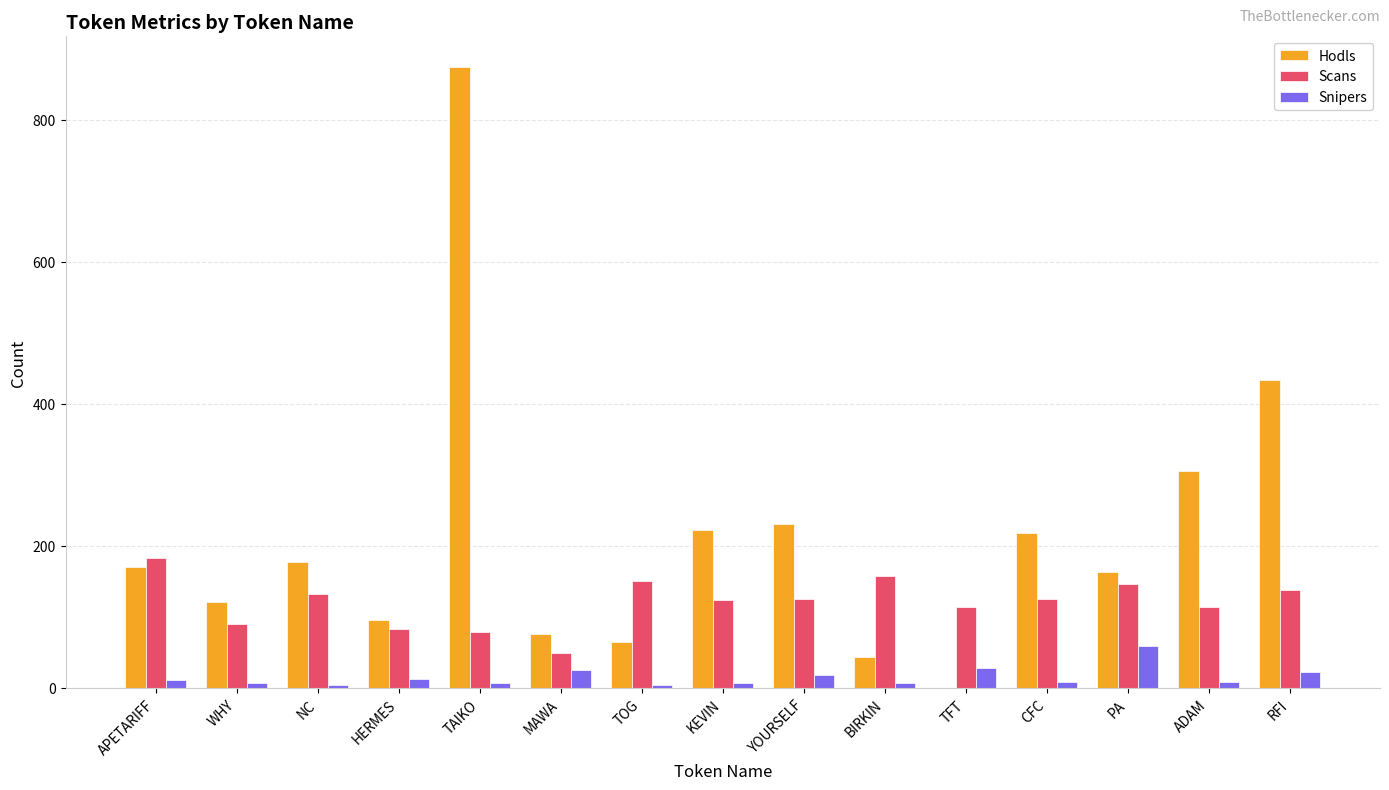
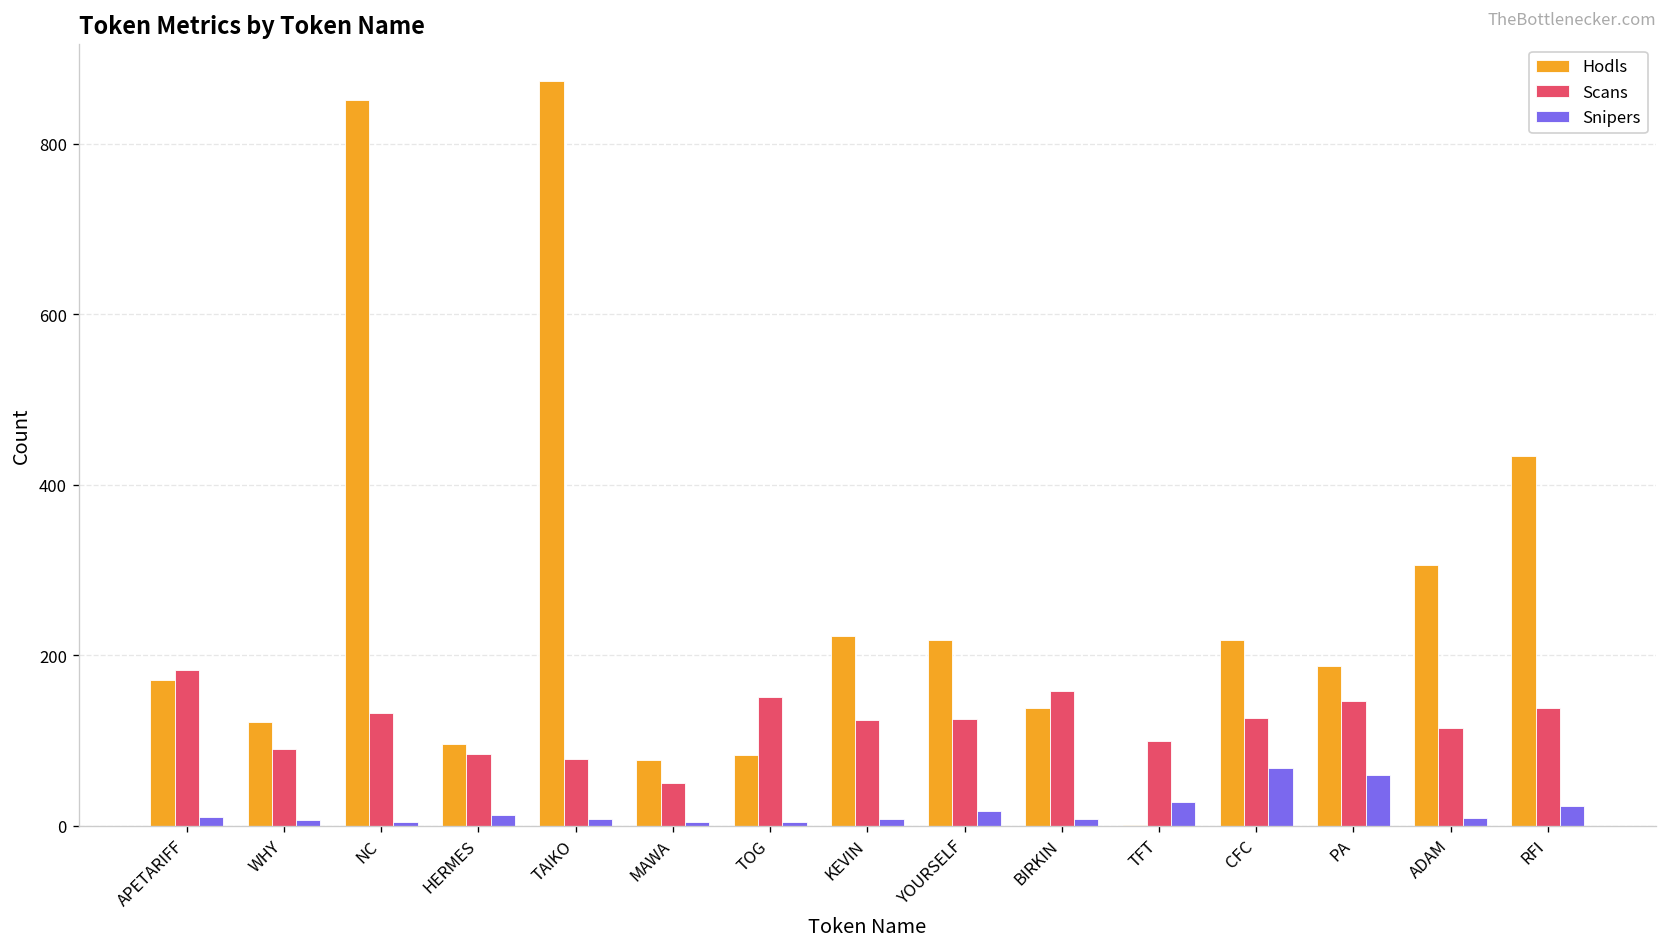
Hodls, NC: 180 -> 850
Snipers, MAWA: 30 -> 0
Hodls, TOG: 70 -> 80
Hodls, YOURSELF: 230 -> 220
Hodls, BIRKIN: 40 -> 140
Scans, TFT: 120 -> 100
Snipers, CFC: 10 -> 70
Hodls, PA: 160 -> 190
